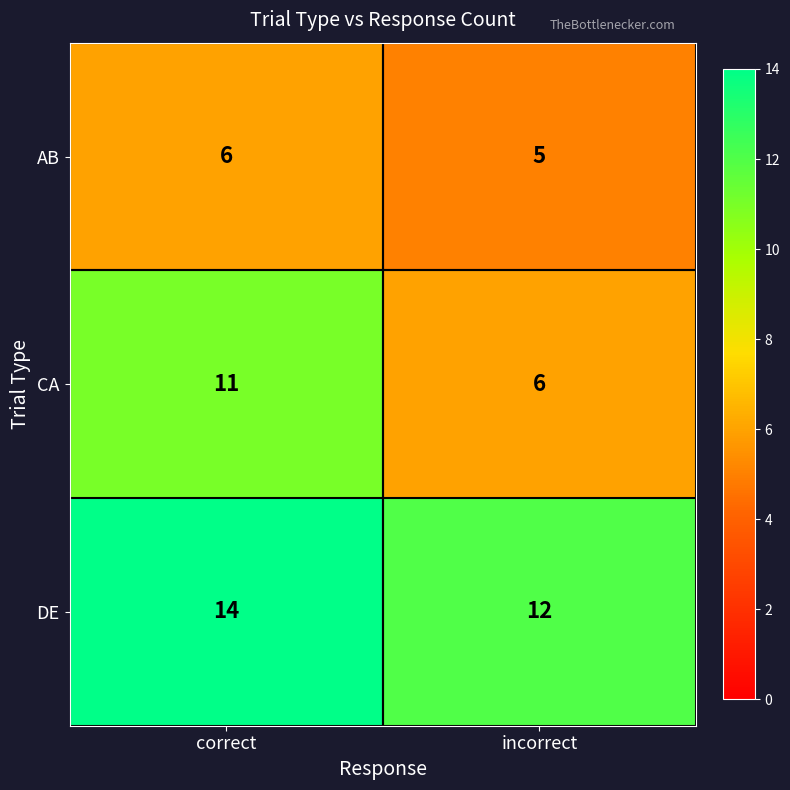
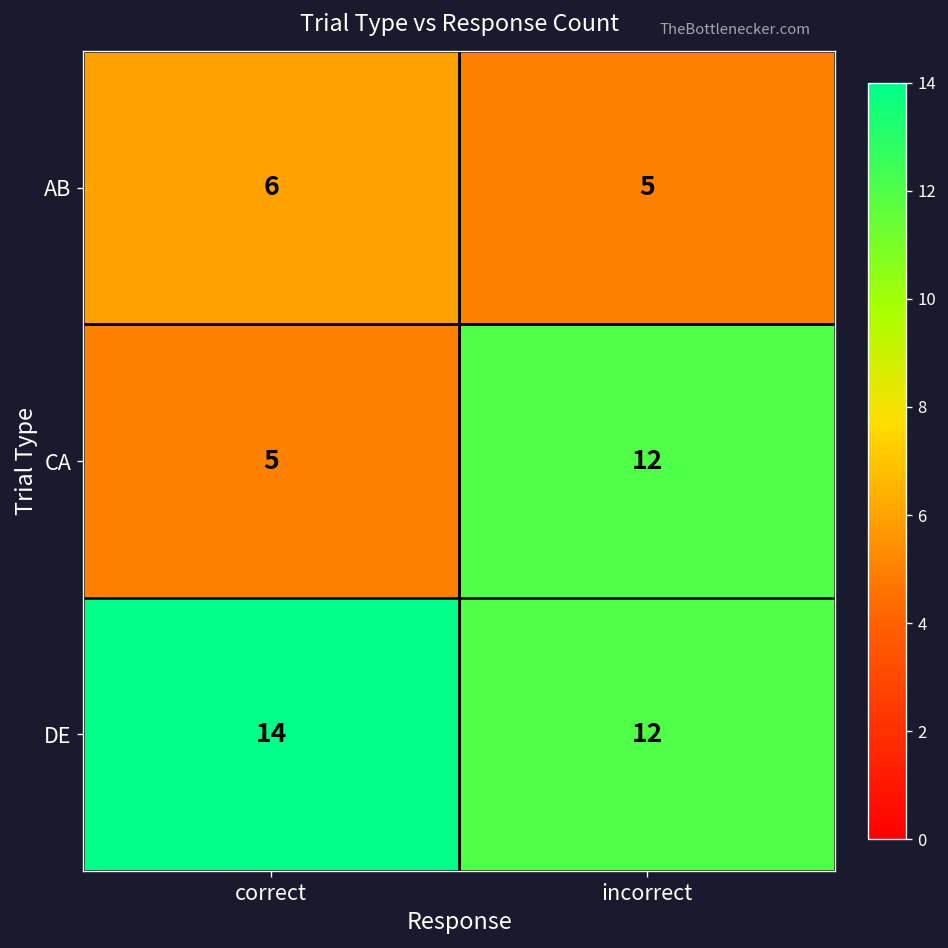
CA, correct: 11 -> 5
CA, incorrect: 6 -> 12
